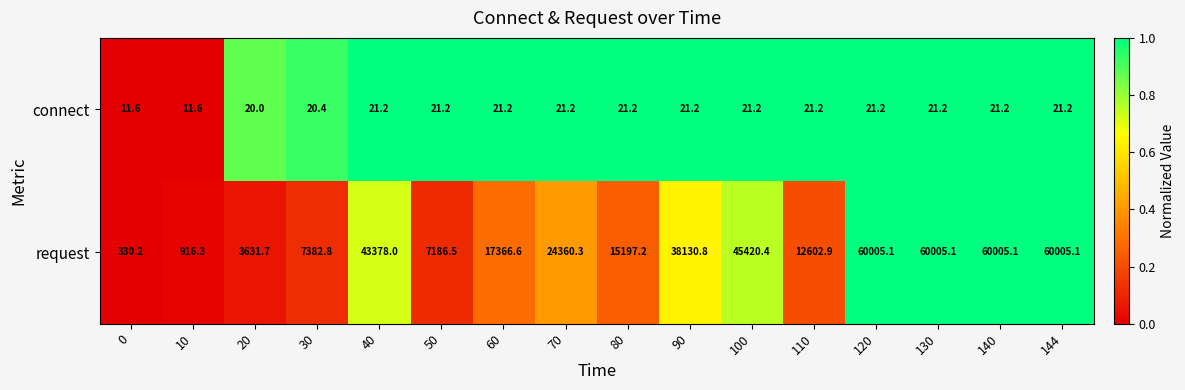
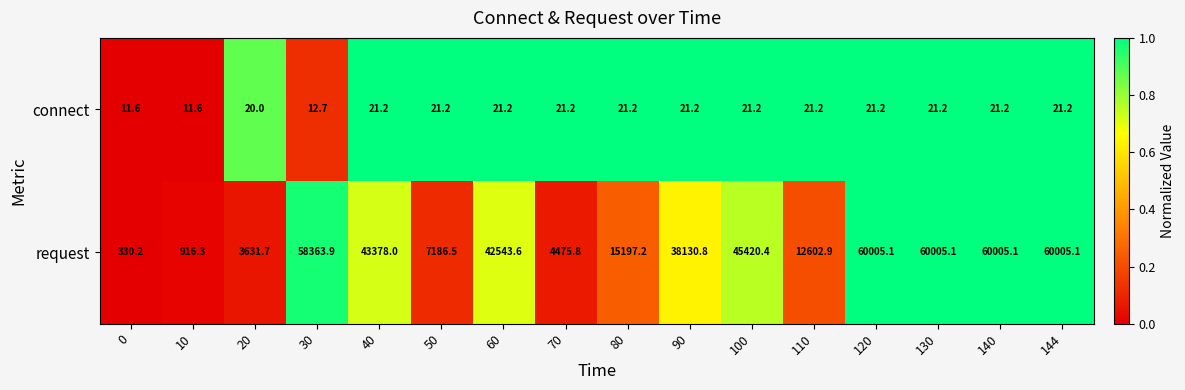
connect, 30: 20.4 -> 12.7
request, 30: 7382.8 -> 58363.9
request, 60: 17366.6 -> 42543.6
request, 70: 24360.3 -> 4475.8
